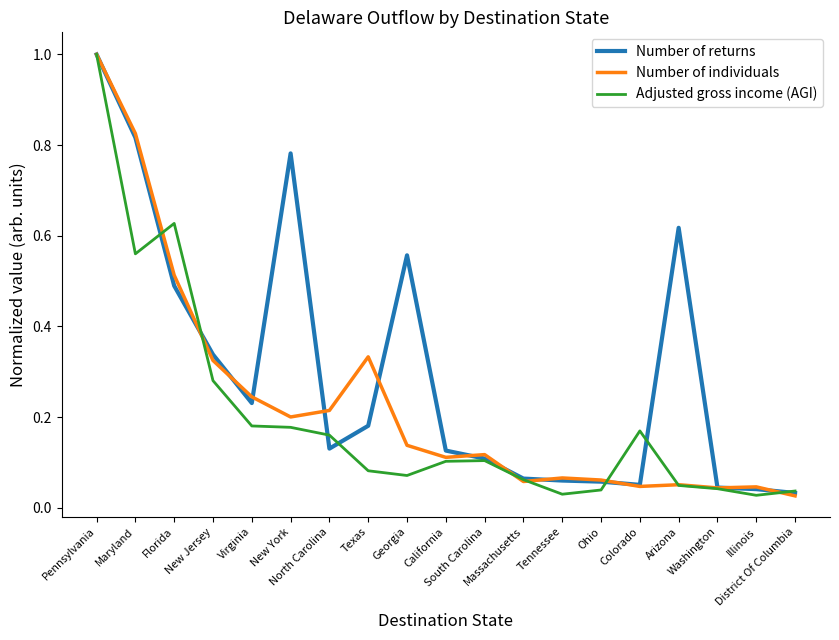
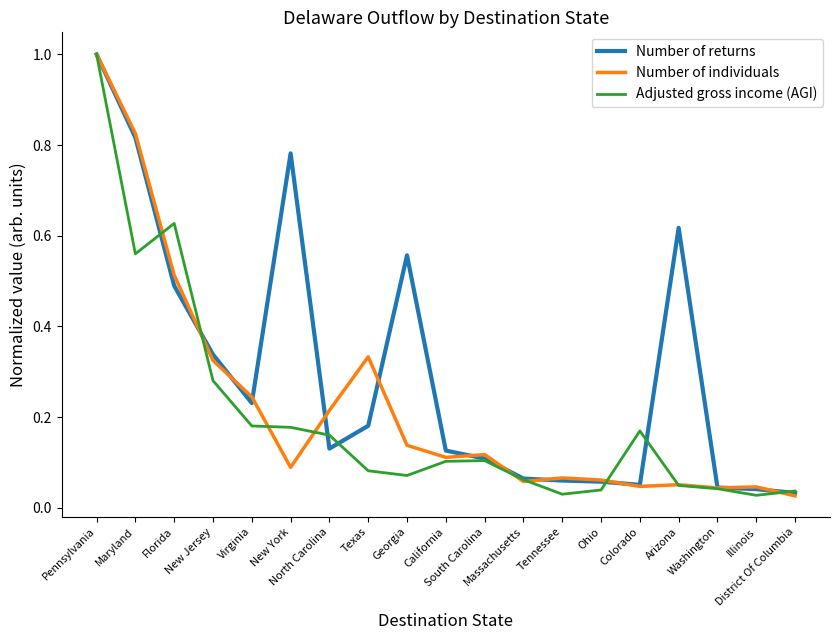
Number of individuals, New York: 0.20 -> 0.09
